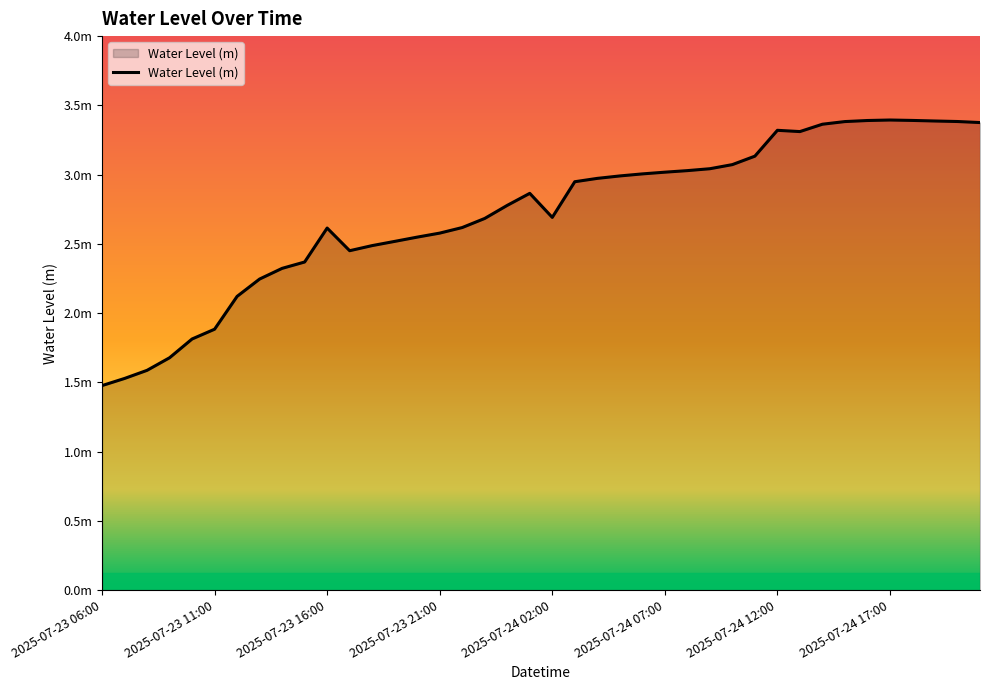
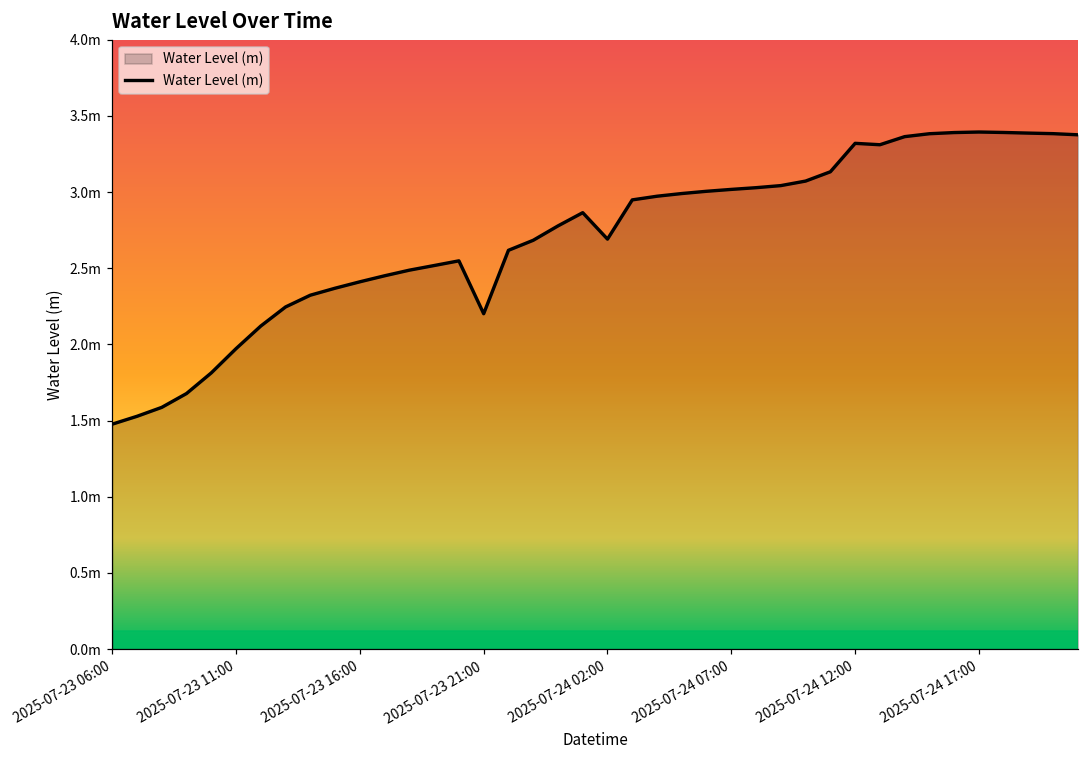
2025-07-23 11:00: 1.88m -> 1.97m
2025-07-23 16:00: 2.61m -> 2.41m
2025-07-23 21:00: 2.58m -> 2.20m
